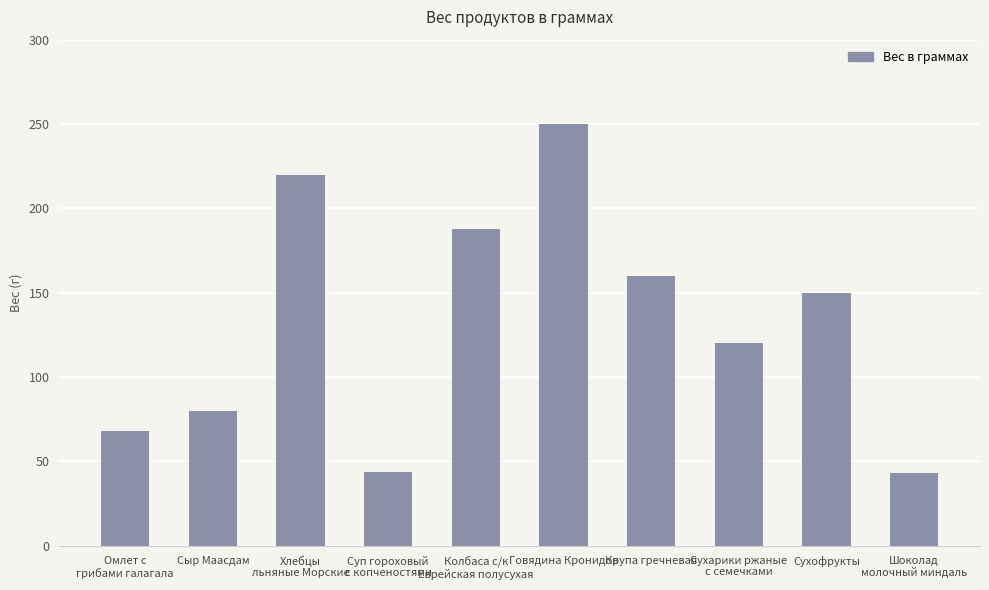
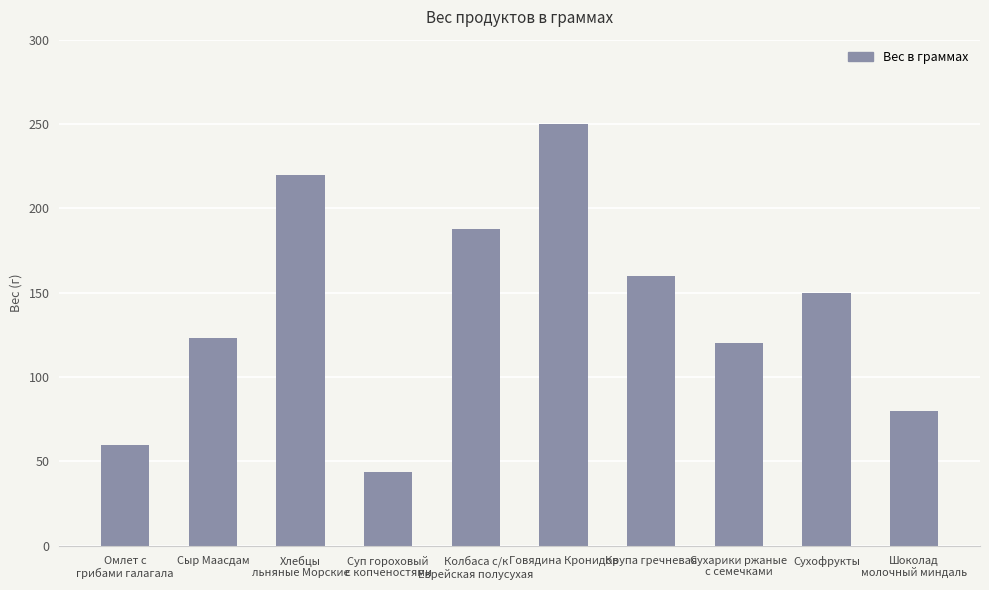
Омлет с грибами галагала: 68 -> 60
Сыр Маасдам: 80 -> 123
Шоколад молочный миндаль: 43 -> 80
